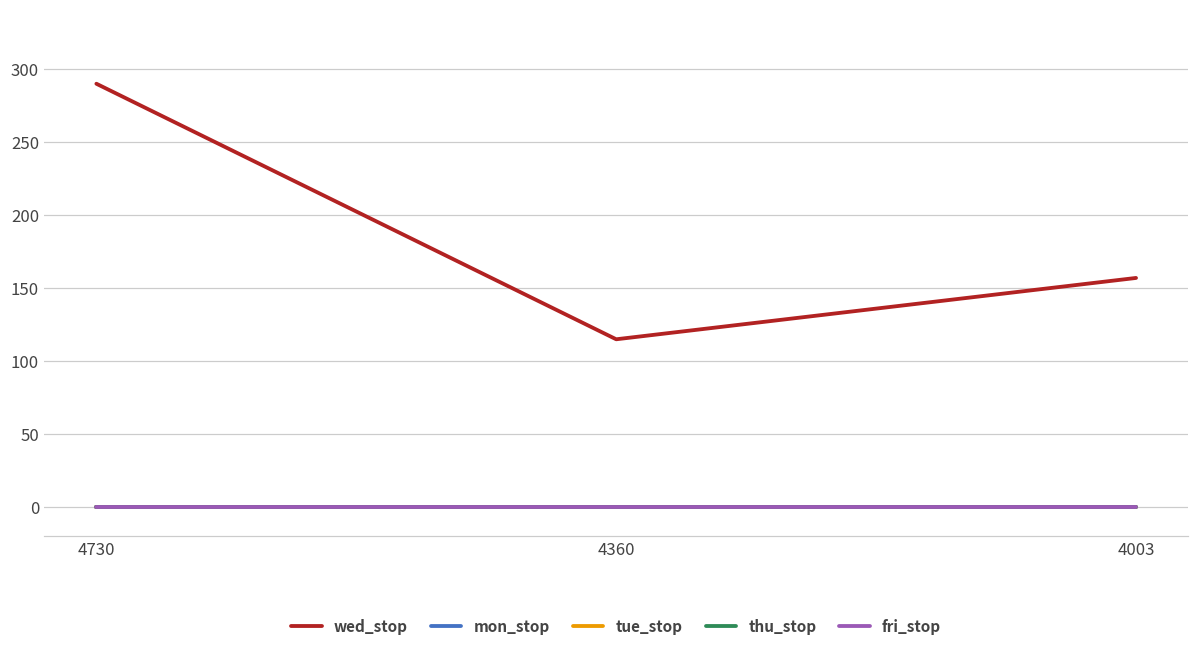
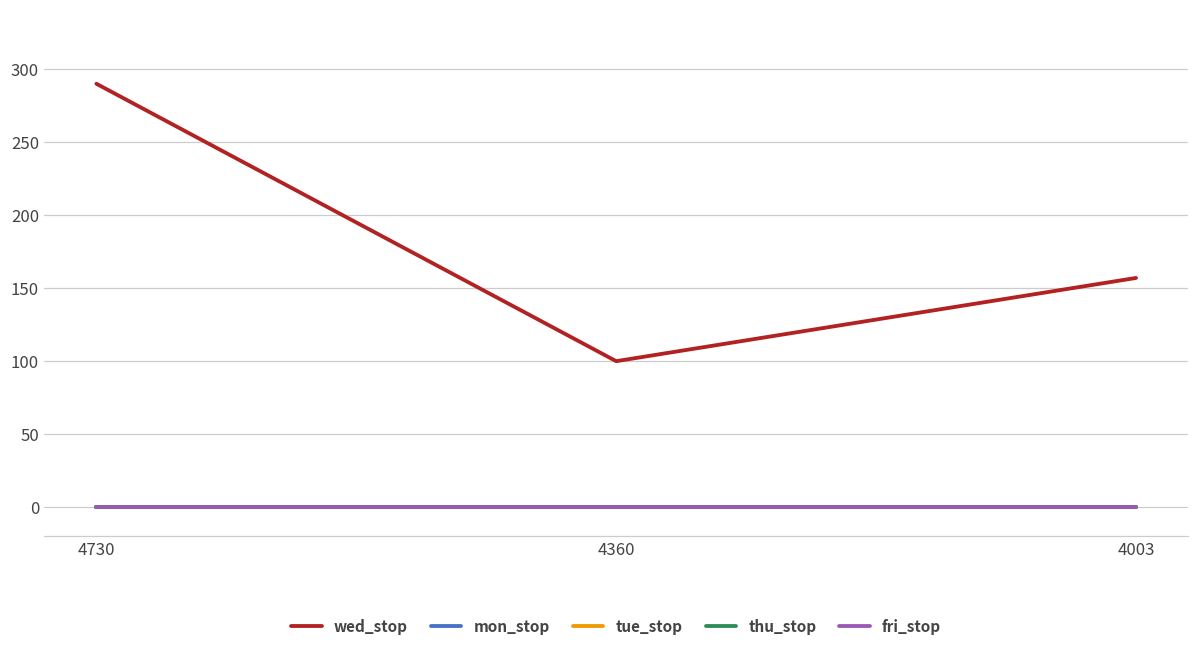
wed_stop, 4360: 115 -> 100
